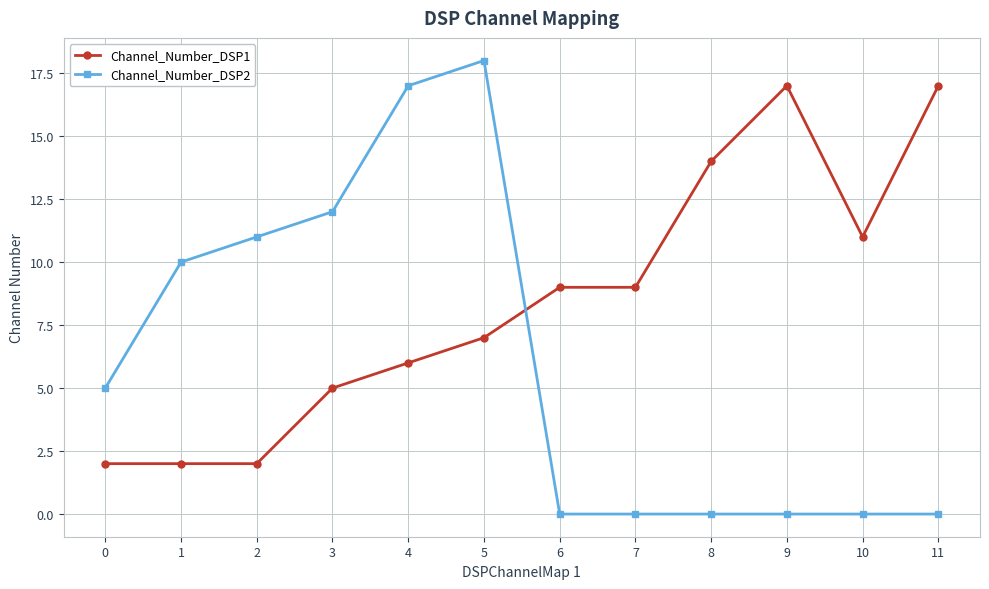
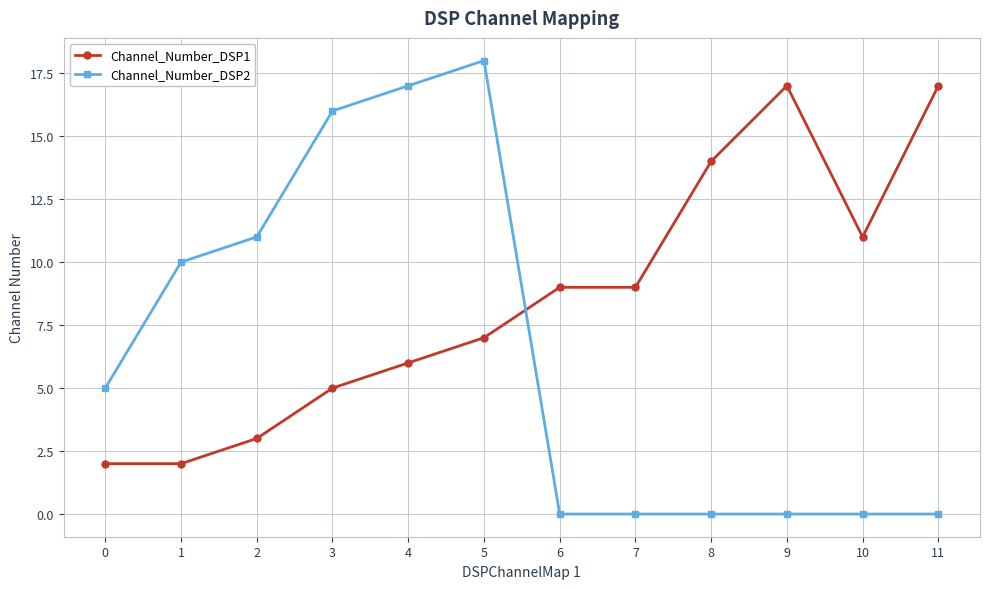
Channel_Number_DSP1, 2: 2 -> 3
Channel_Number_DSP2, 3: 12 -> 16
